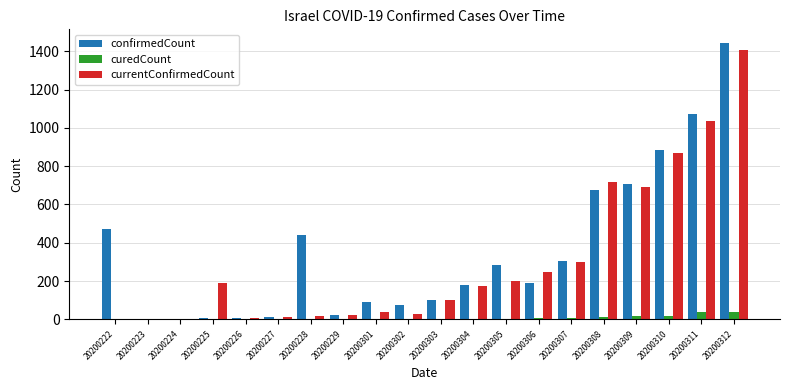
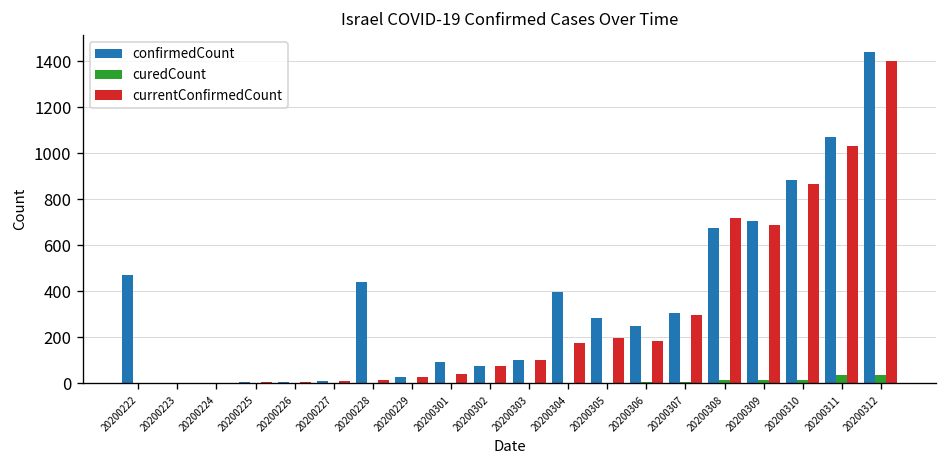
currentConfirmedCount, 20200225: 190 -> 10
currentConfirmedCount, 20200302: 30 -> 80
confirmedCount, 20200304: 180 -> 400
confirmedCount, 20200306: 190 -> 250
currentConfirmedCount, 20200306: 250 -> 180
